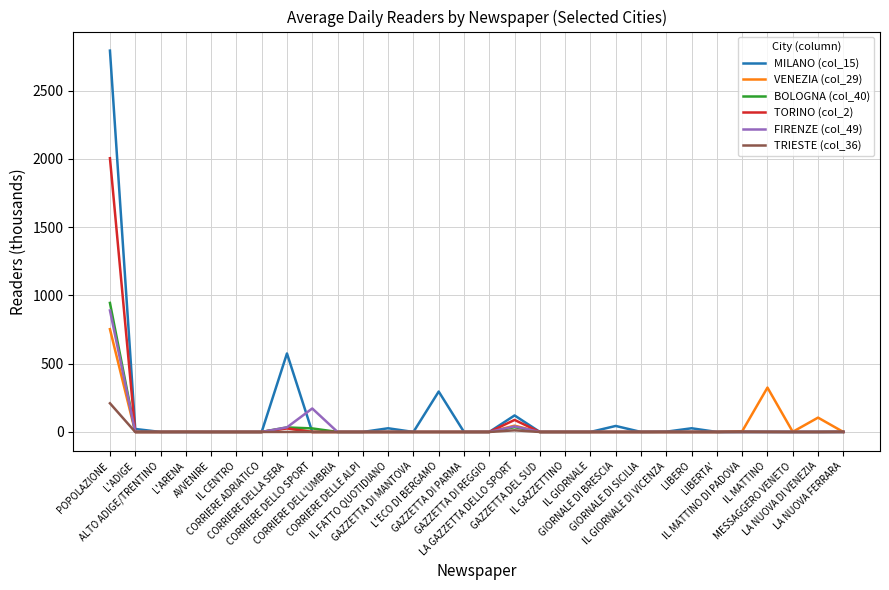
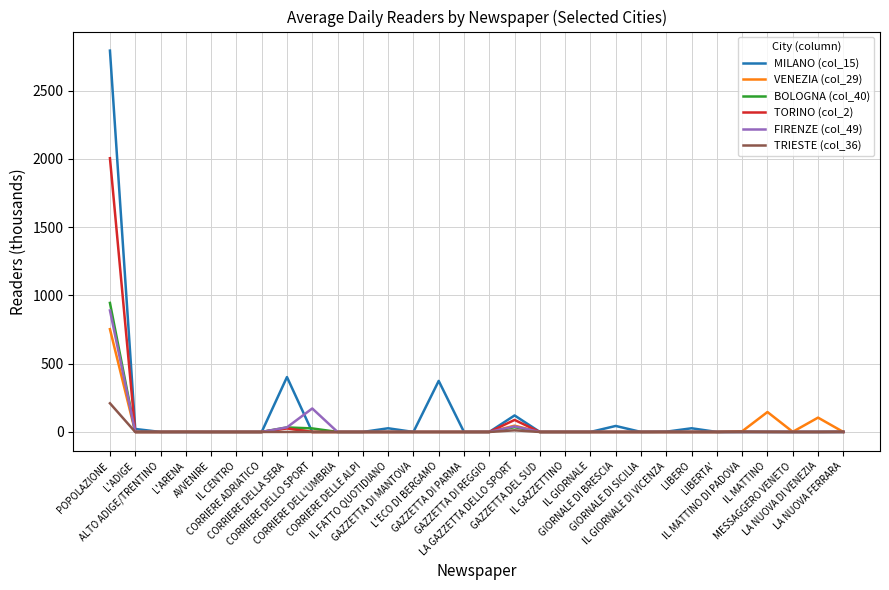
MILANO (col_15), CORRIERE DELLA SERA: 580 -> 400
MILANO (col_15), L'ECO DI BERGAMO: 300 -> 370
VENEZIA (col_29), IL MATTINO: 330 -> 150
